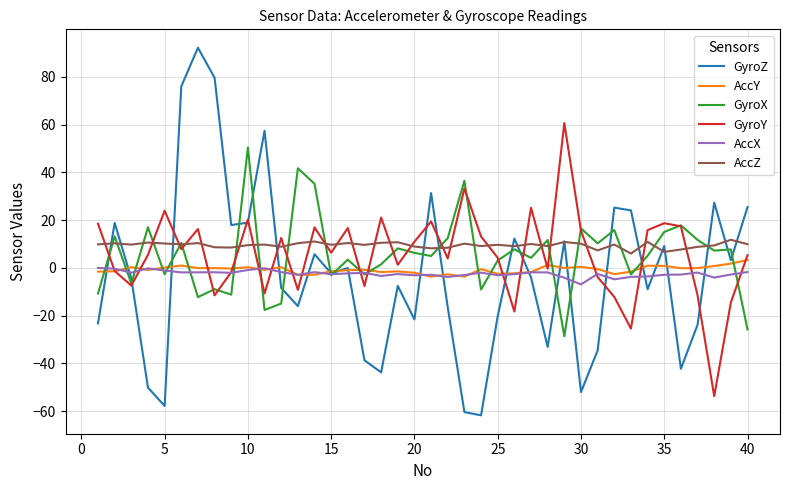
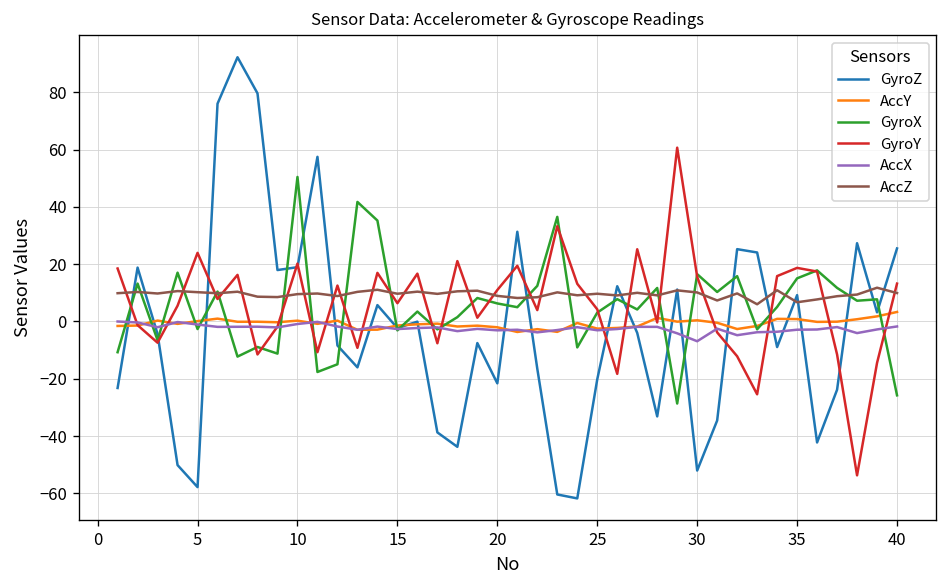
GyroY, 40: 5 -> 13
